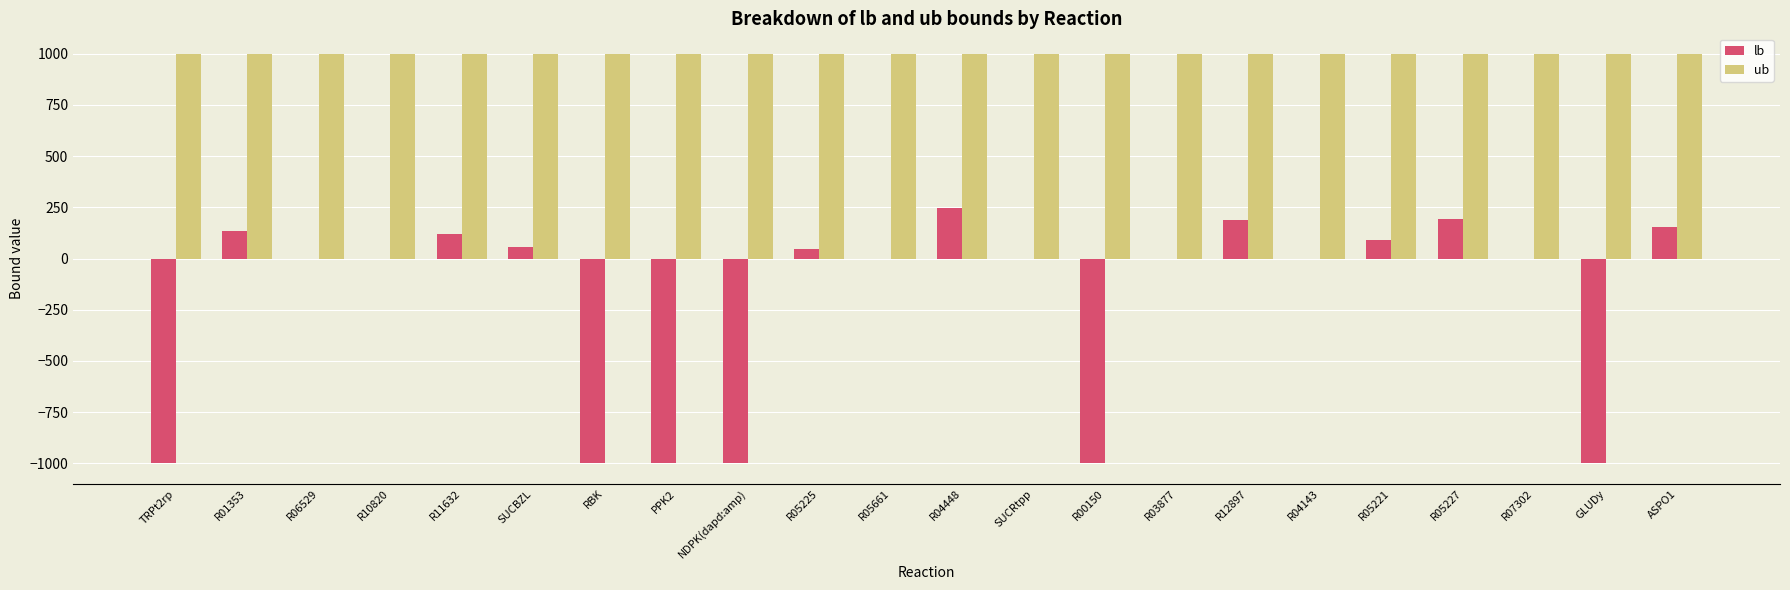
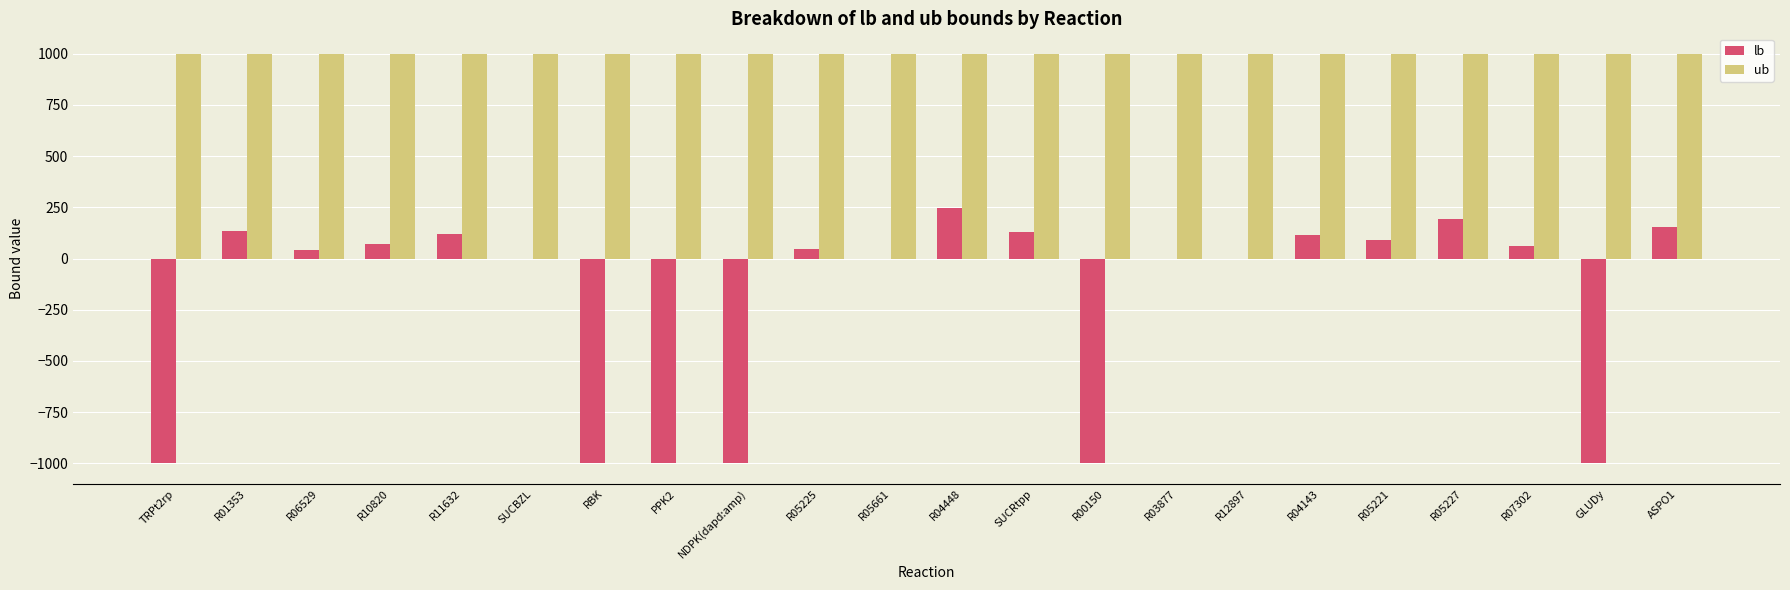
lb, R06529: 0 -> 40
lb, R10820: 0 -> 70
lb, SUCBZL: 60 -> 0
lb, SUCRtpp: 0 -> 130
lb, R12897: 190 -> 0
lb, R04143: 0 -> 110
lb, R07302: 0 -> 60
